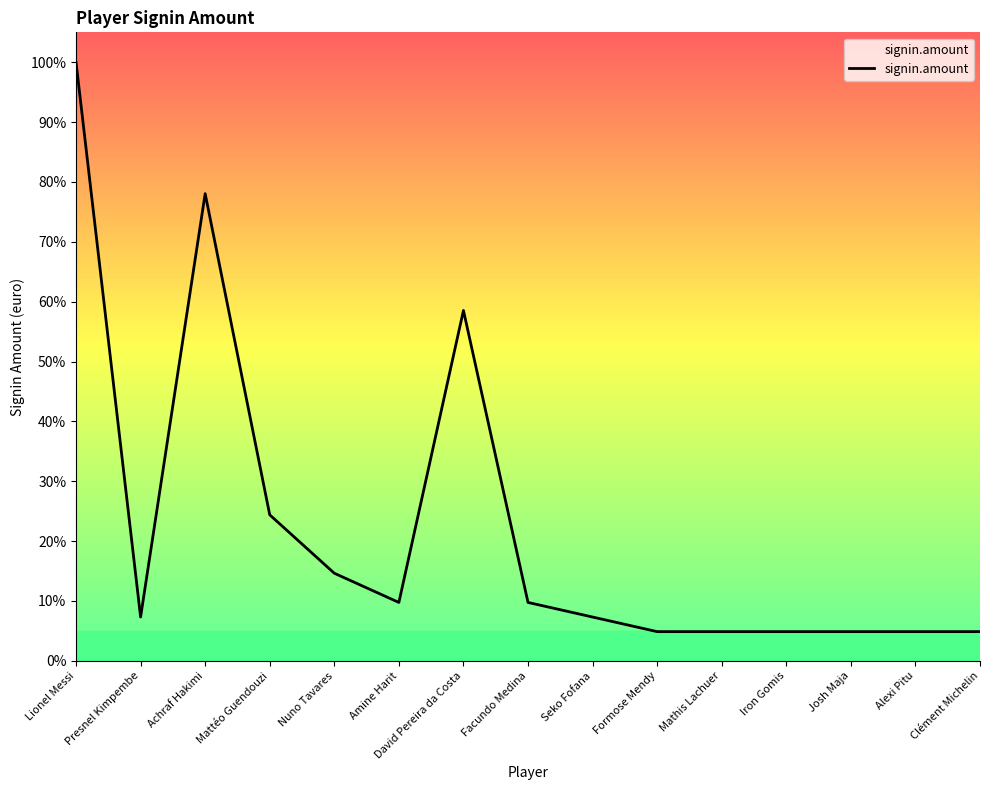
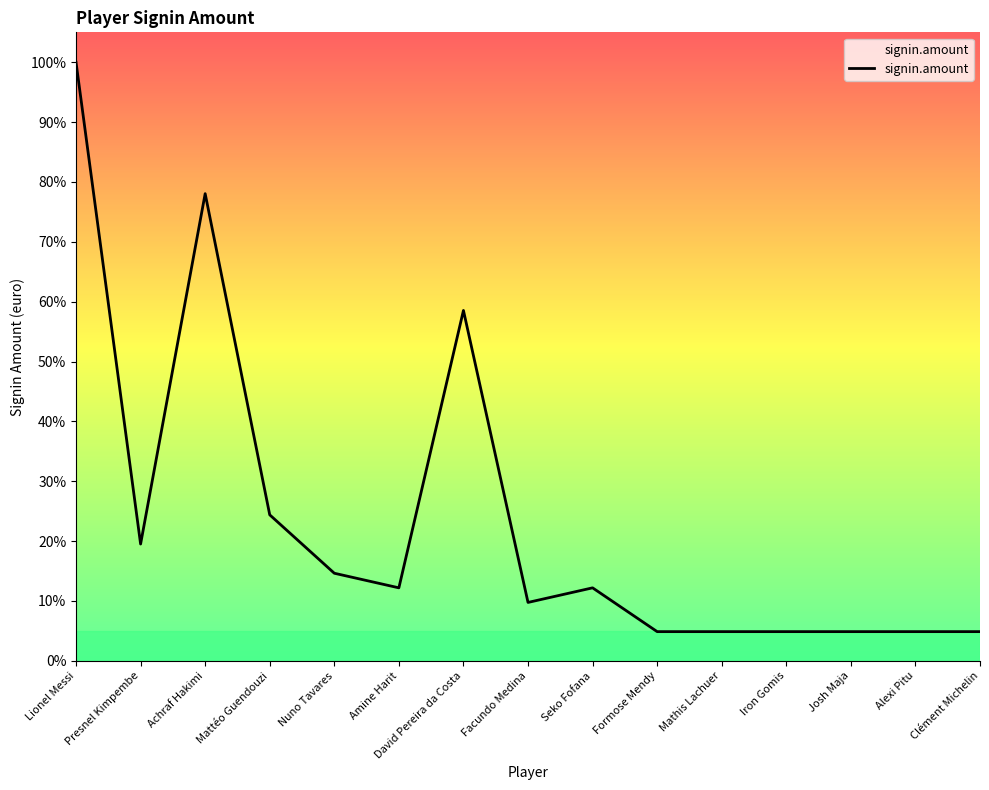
Presnel Kimpembe: 7% -> 20%
Amine Harit: 10% -> 12%
Seko Fofana: 7% -> 12%
